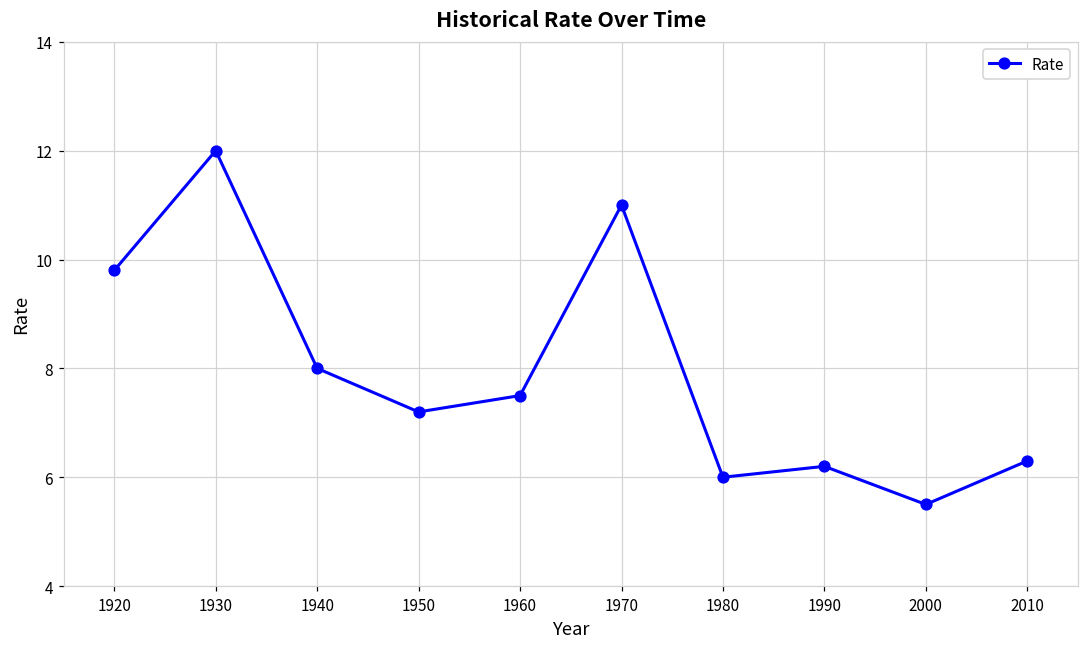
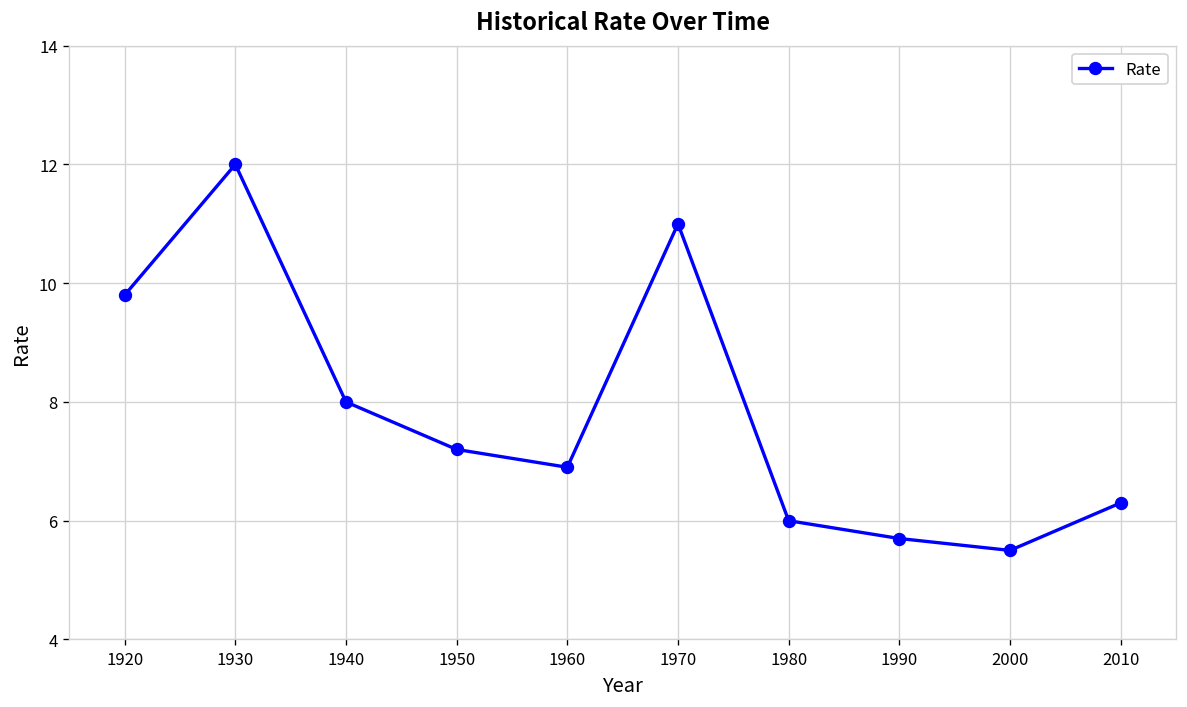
1960: 7.5 -> 6.9
1990: 6.2 -> 5.7
